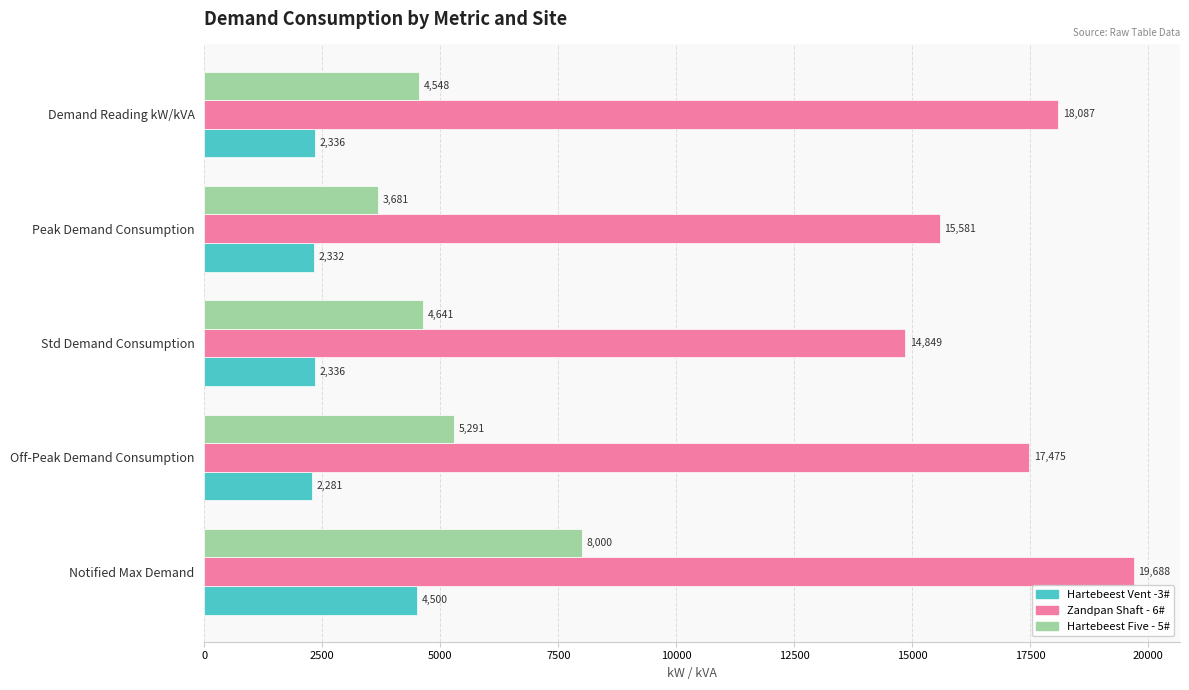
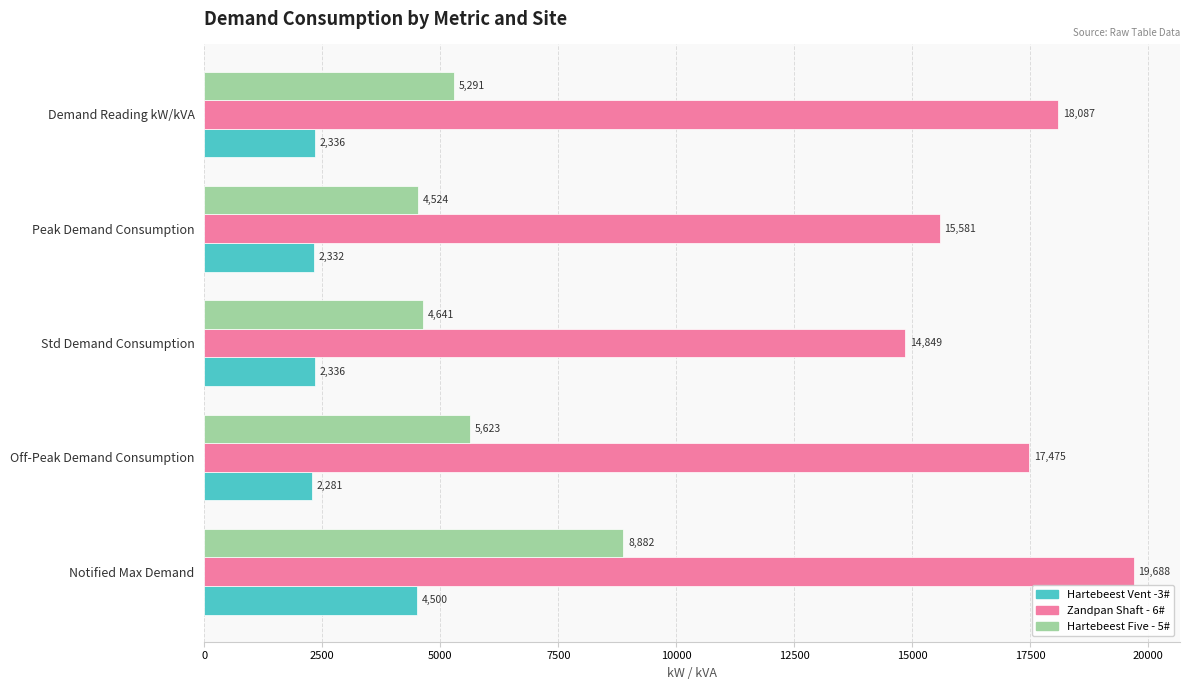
Hartebeest Five - 5#, Demand Reading kW/kVA: 4,548 -> 5,291
Hartebeest Five - 5#, Peak Demand Consumption: 3,681 -> 4,524
Hartebeest Five - 5#, Off-Peak Demand Consumption: 5,291 -> 5,623
Hartebeest Five - 5#, Notified Max Demand: 8,000 -> 8,882
